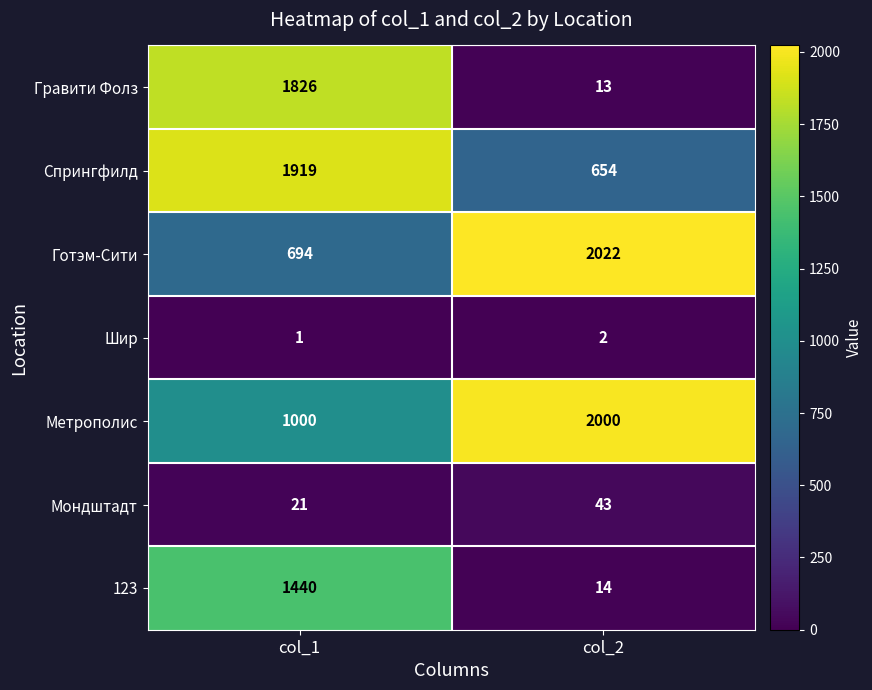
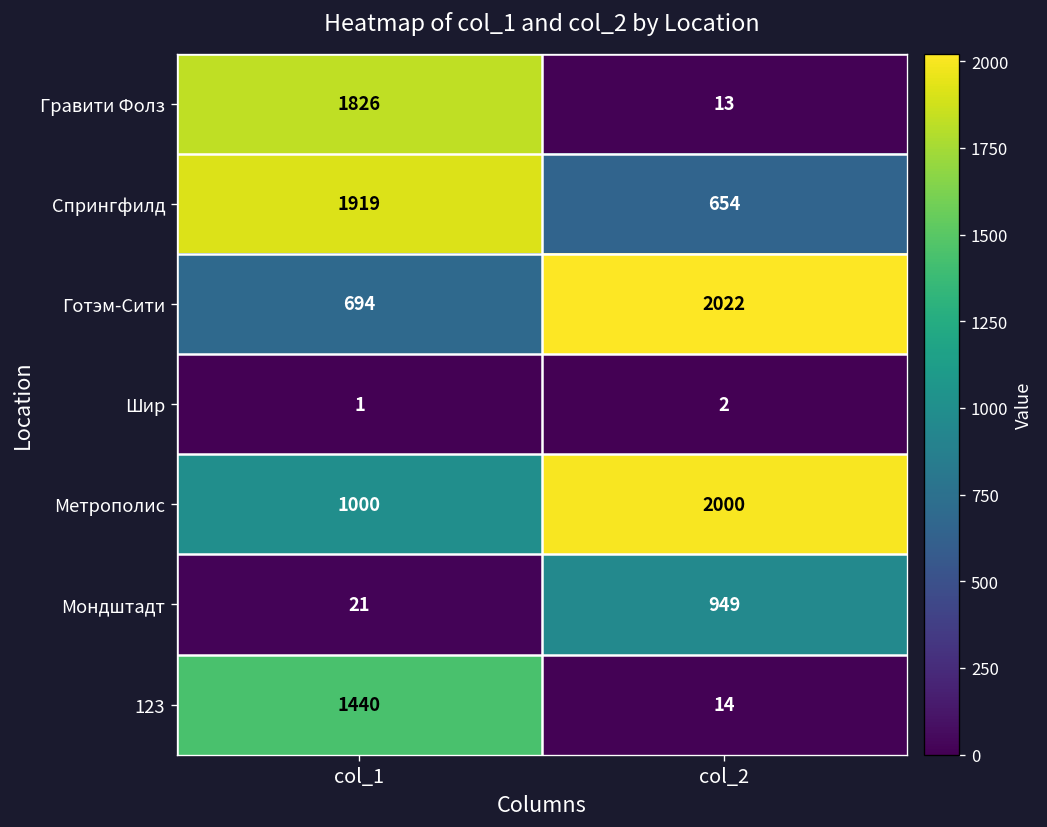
Мондштадт, col_2: 43 -> 949
